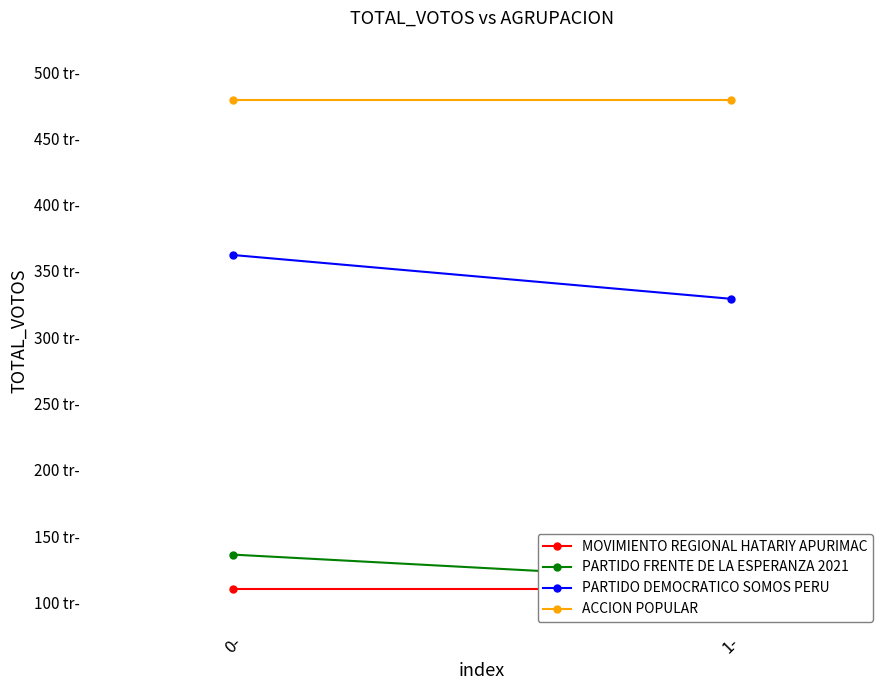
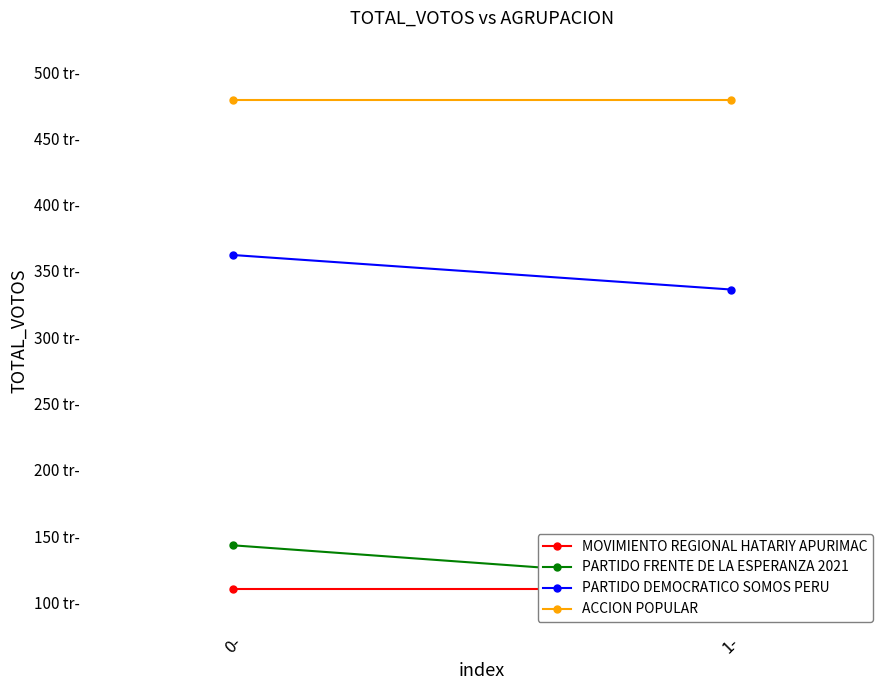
PARTIDO FRENTE DE LA ESPERANZA 2021, 0-: 136 tr- -> 143 tr-
PARTIDO DEMOCRATICO SOMOS PERU, 1-: 329 tr- -> 336 tr-
